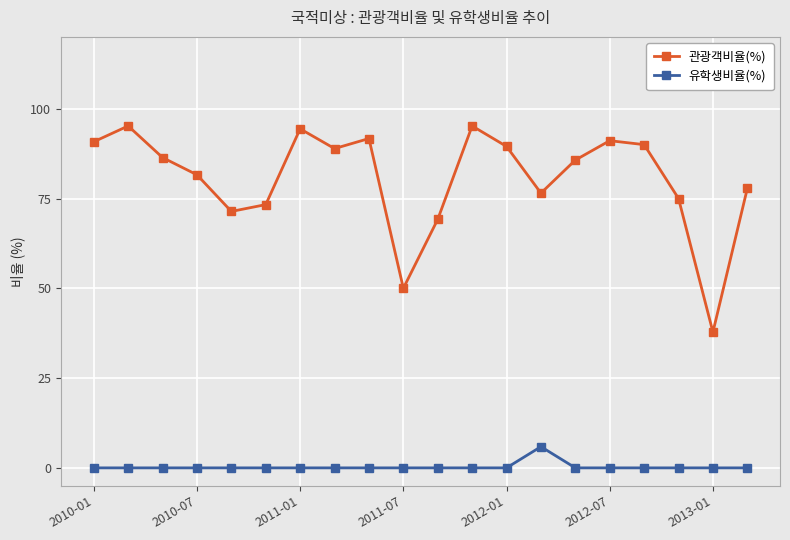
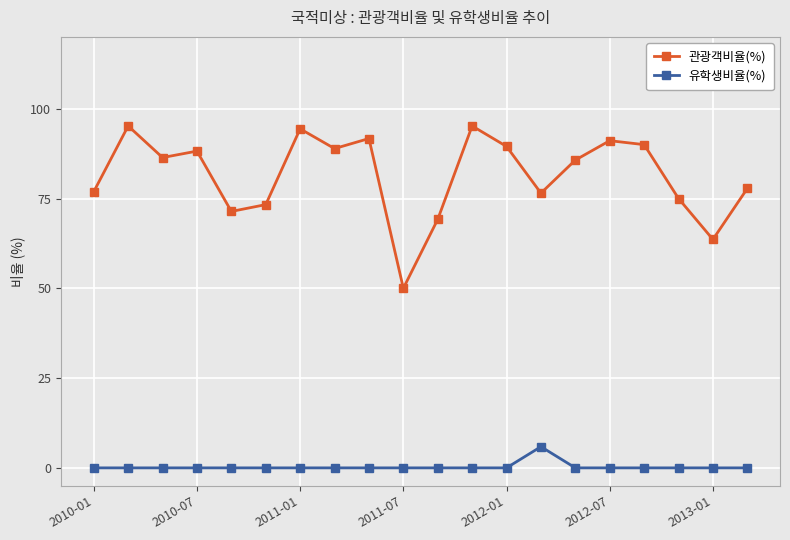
관광객비율(%), 2010-01: 91 -> 77
관광객비율(%), 2010-07: 82 -> 88
관광객비율(%), 2013-01: 38 -> 64
